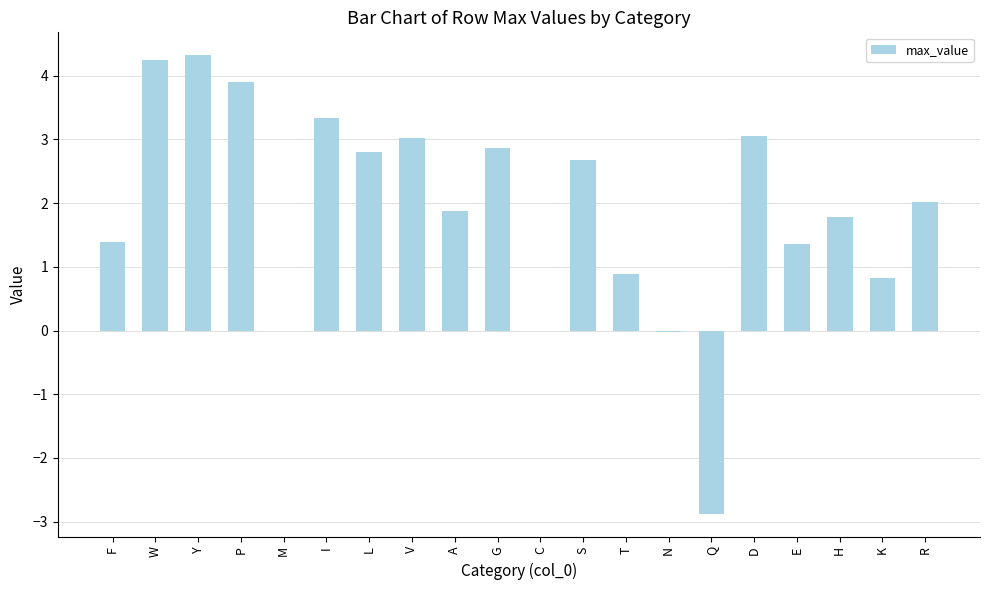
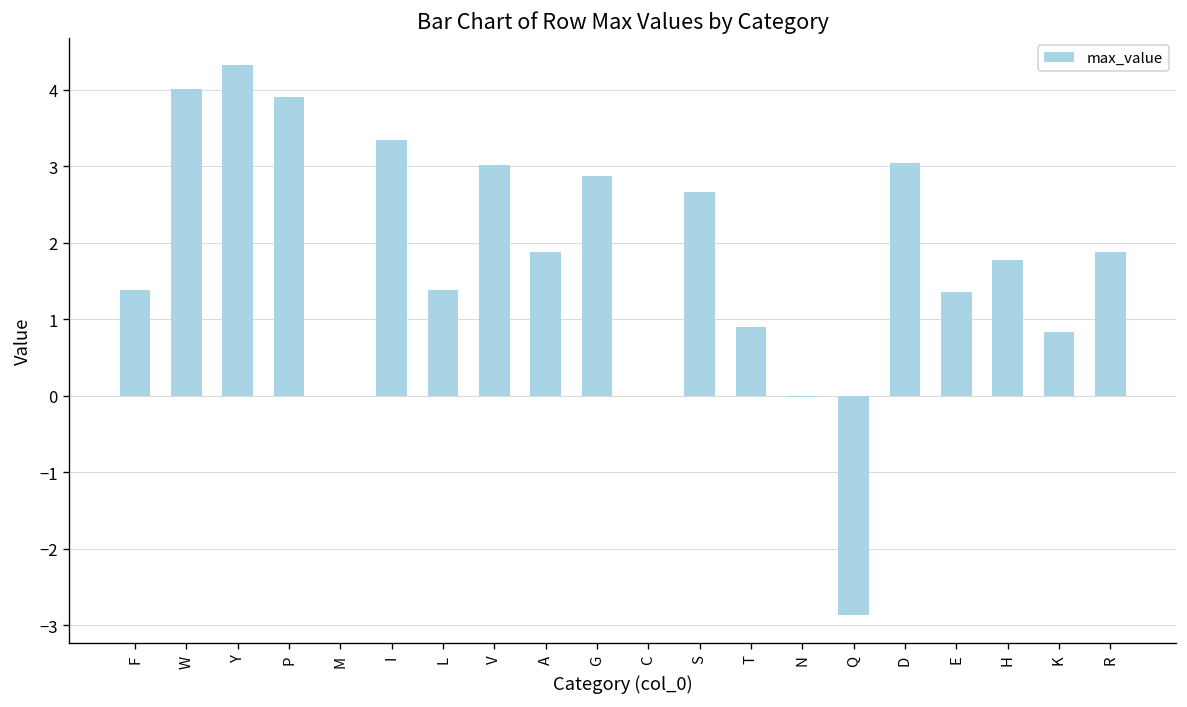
W: 4.3 -> 4.0
L: 2.8 -> 1.4
R: 2.0 -> 1.9
